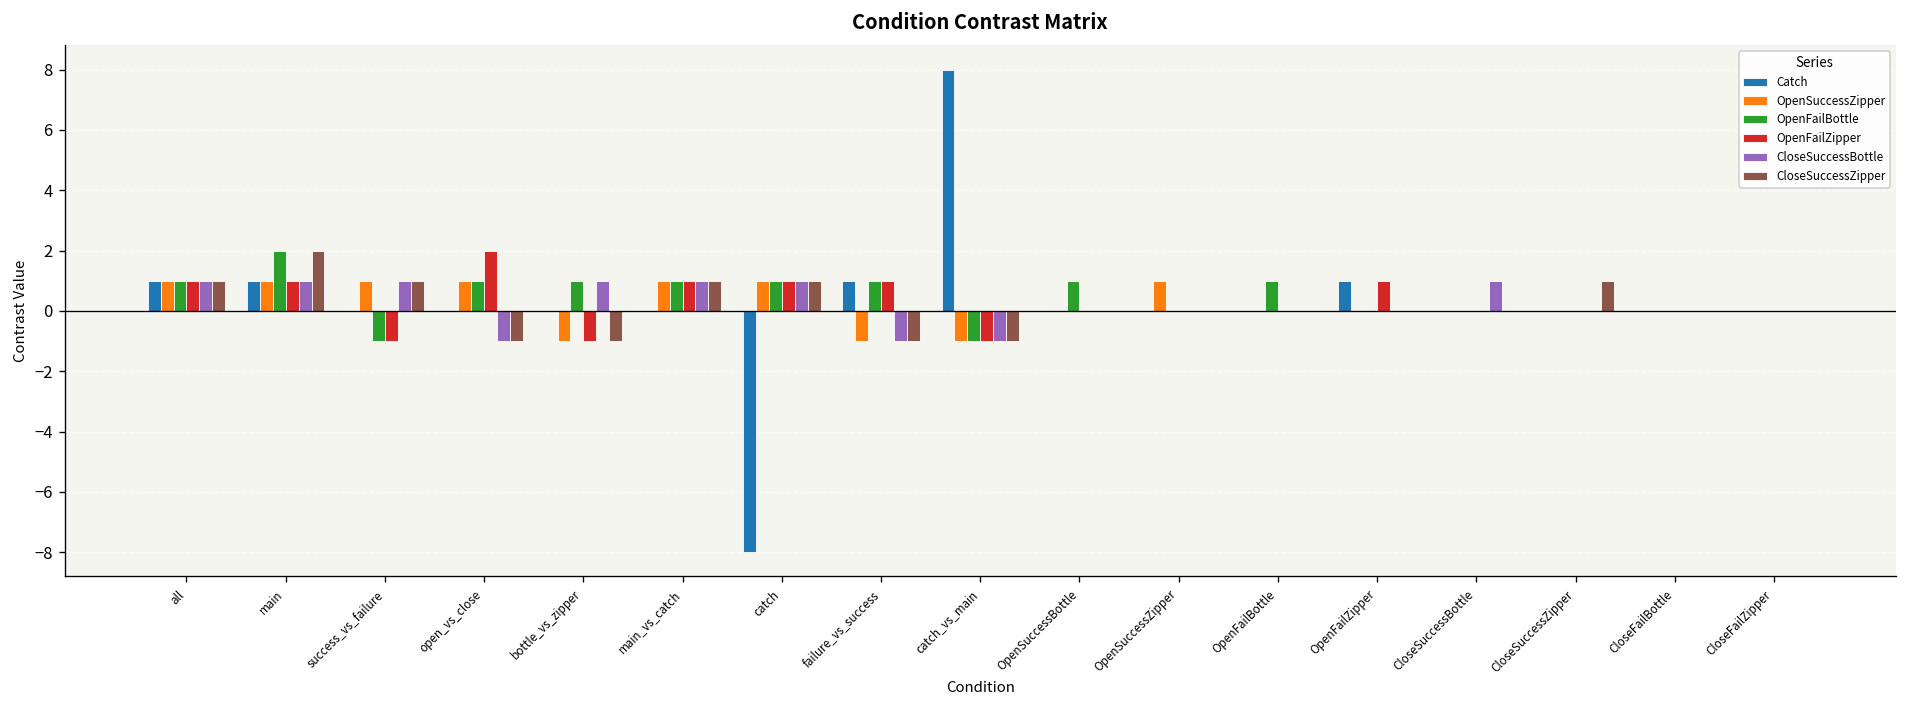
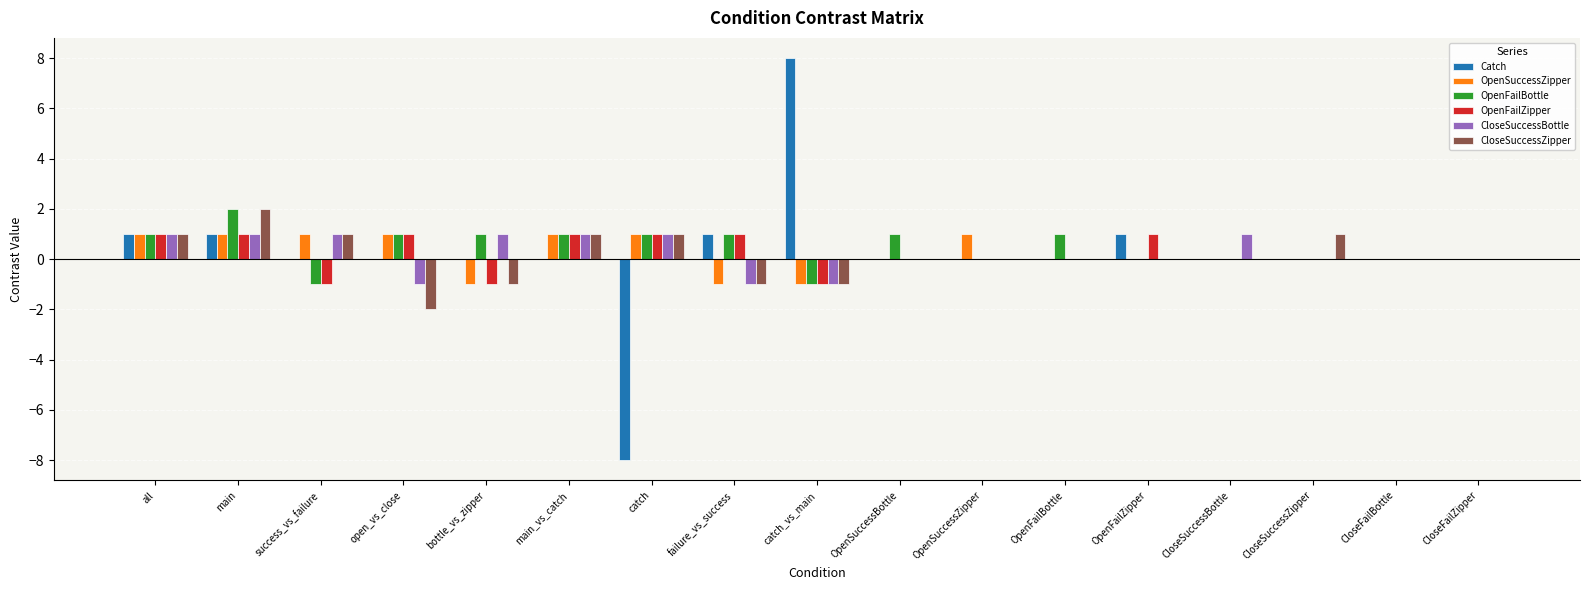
OpenFailZipper, open_vs_close: 2 -> 1
CloseSuccessZipper, open_vs_close: -1 -> -2
